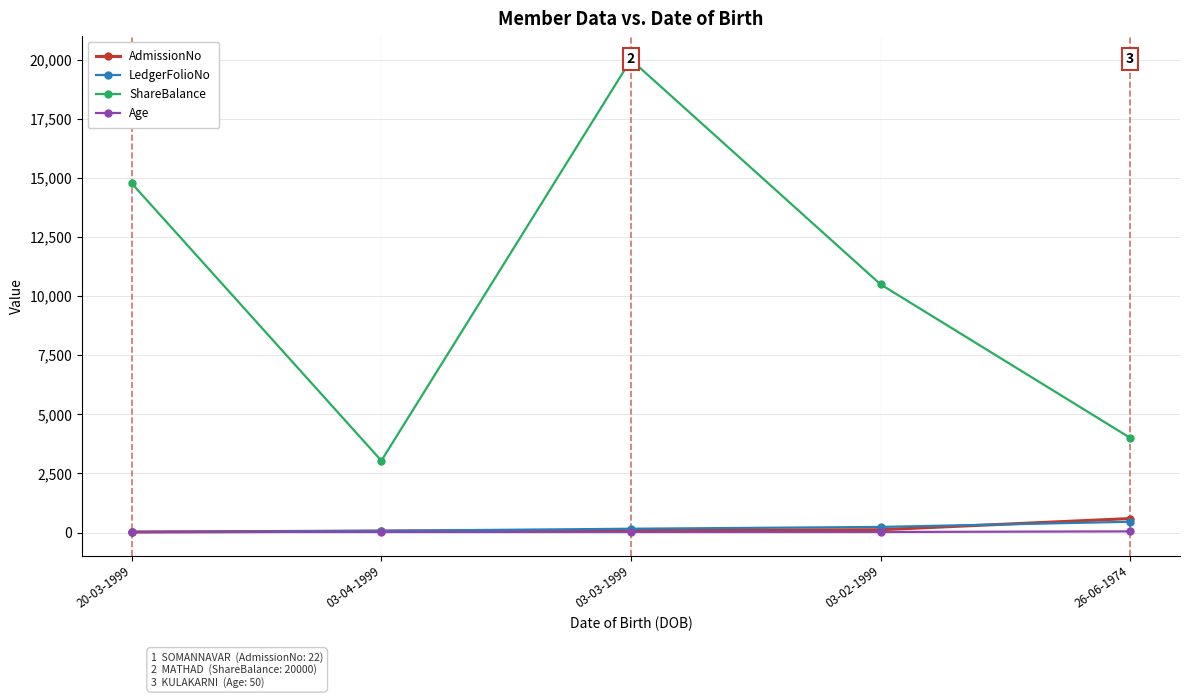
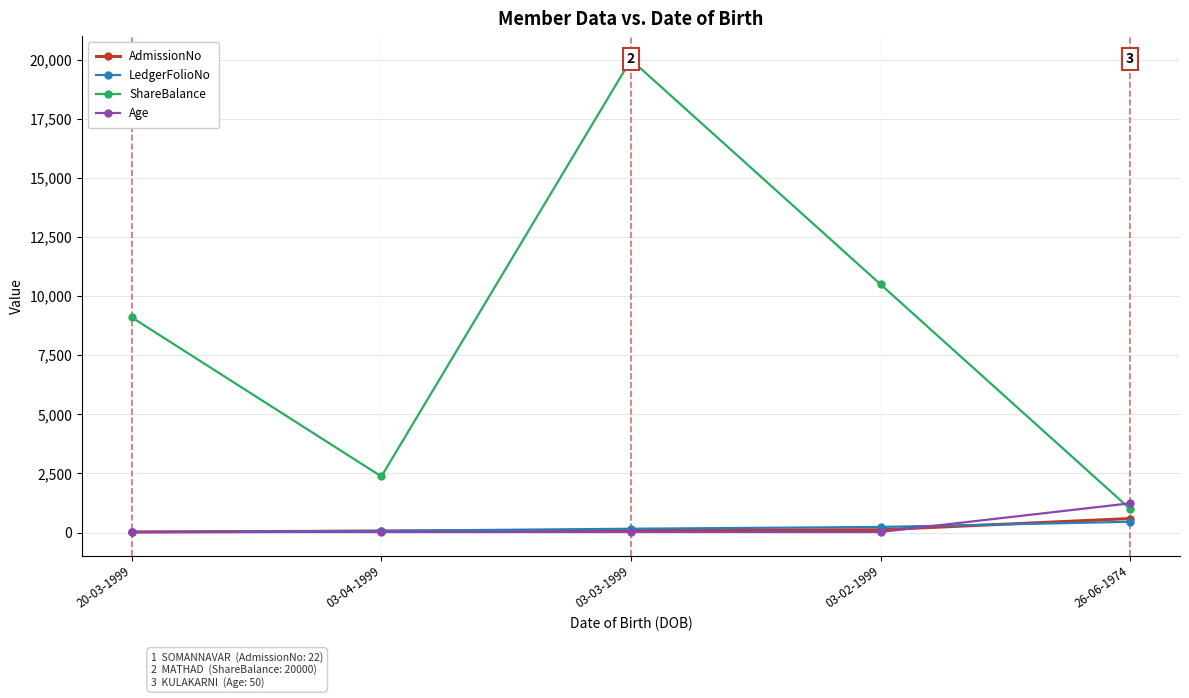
ShareBalance, 20-03-1999: 14,800 -> 9,100
ShareBalance, 03-04-1999: 3,000 -> 2,400
ShareBalance, 26-06-1974: 4,000 -> 1,000
Age, 26-06-1974: 100 -> 1,200
